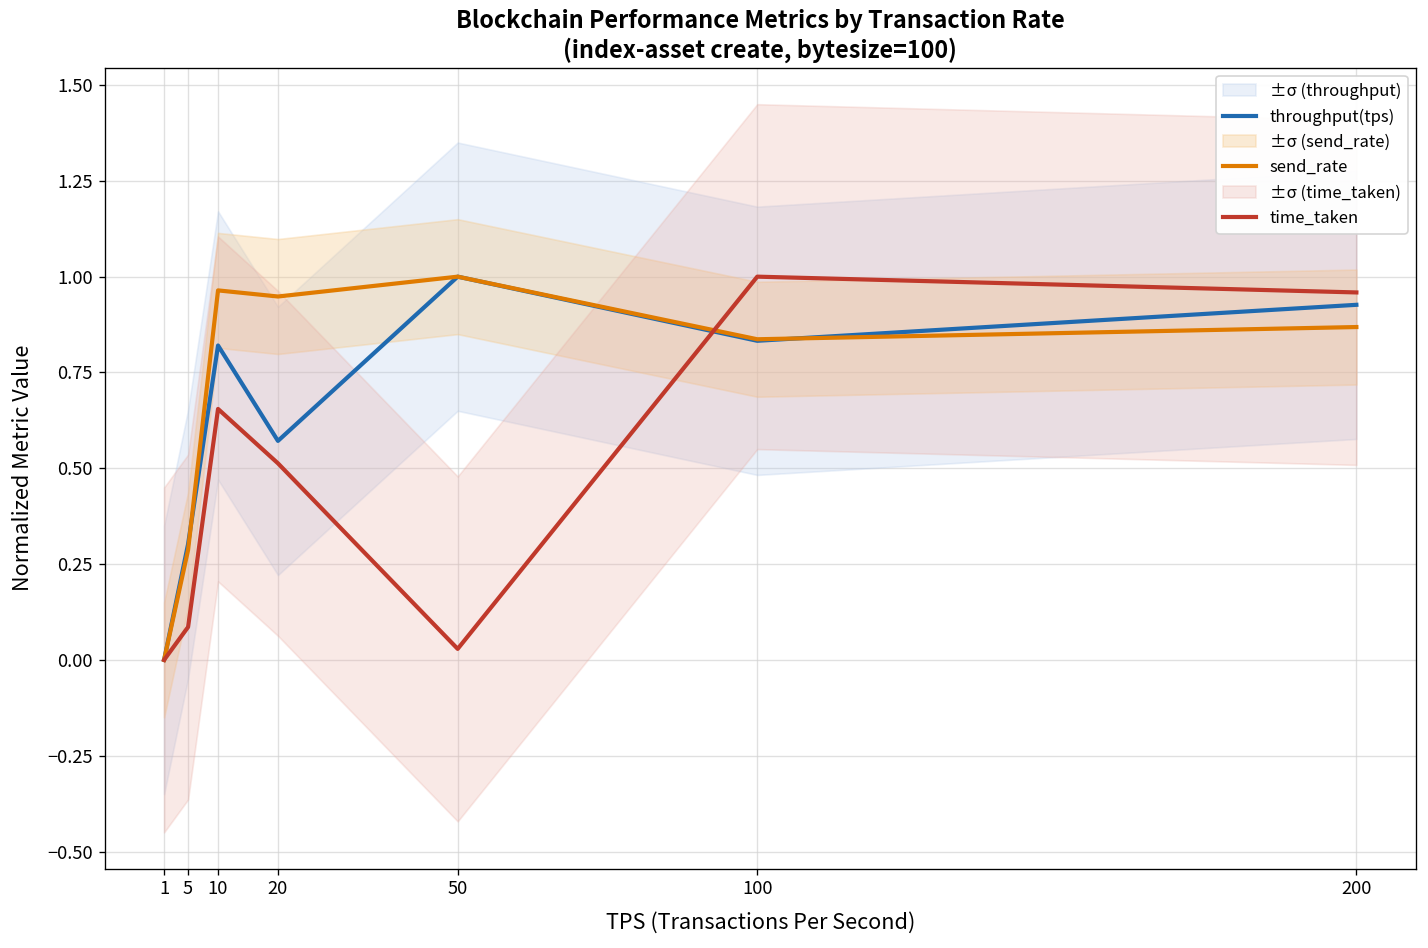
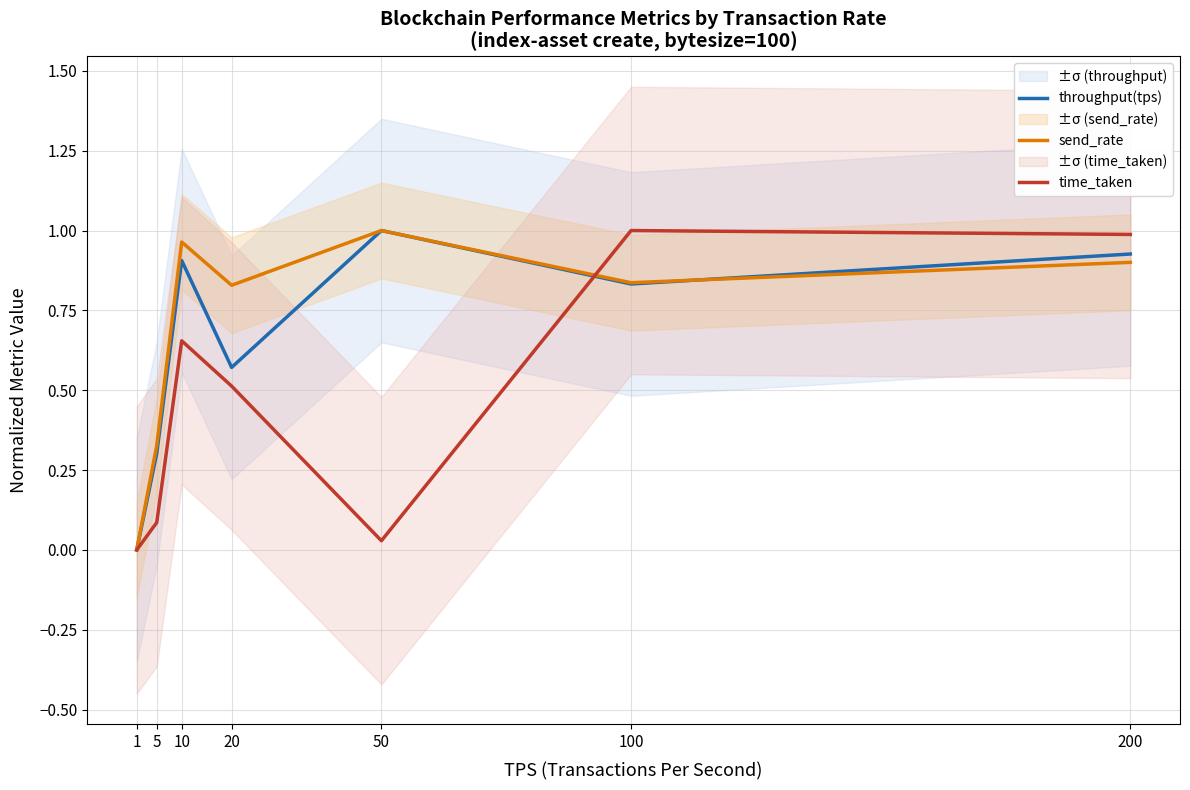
send_rate, 5: 0.29 -> 0.33
throughput(tps), 10: 0.82 -> 0.91
send_rate, 20: 0.95 -> 0.83
send_rate, 200: 0.87 -> 0.90
time_taken, 200: 0.96 -> 0.99
